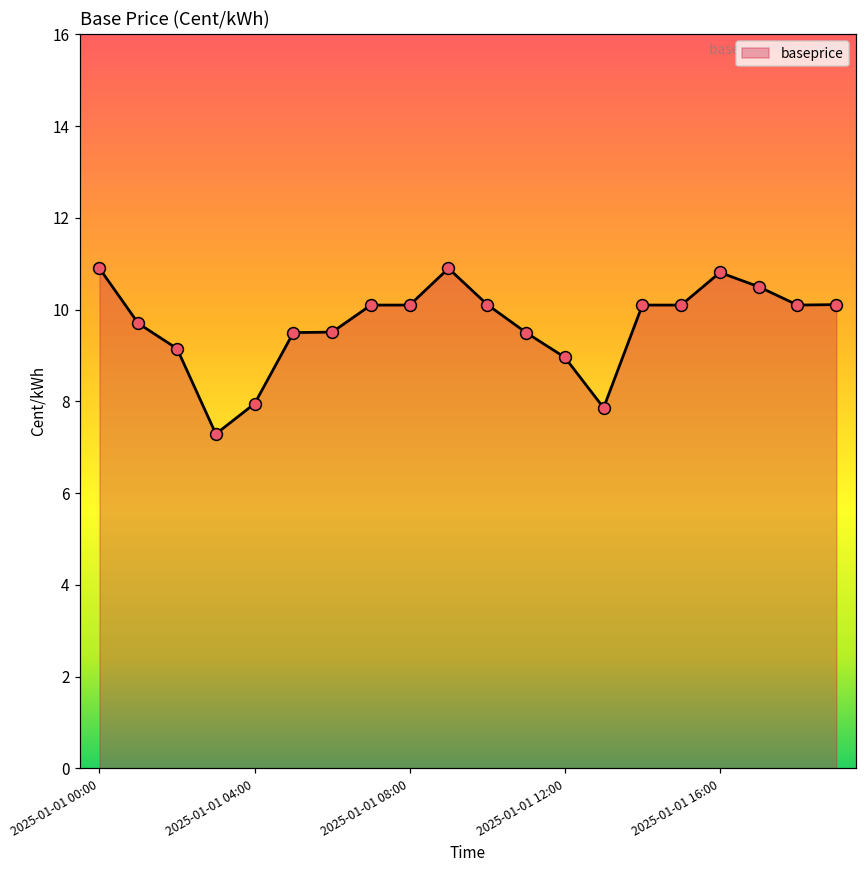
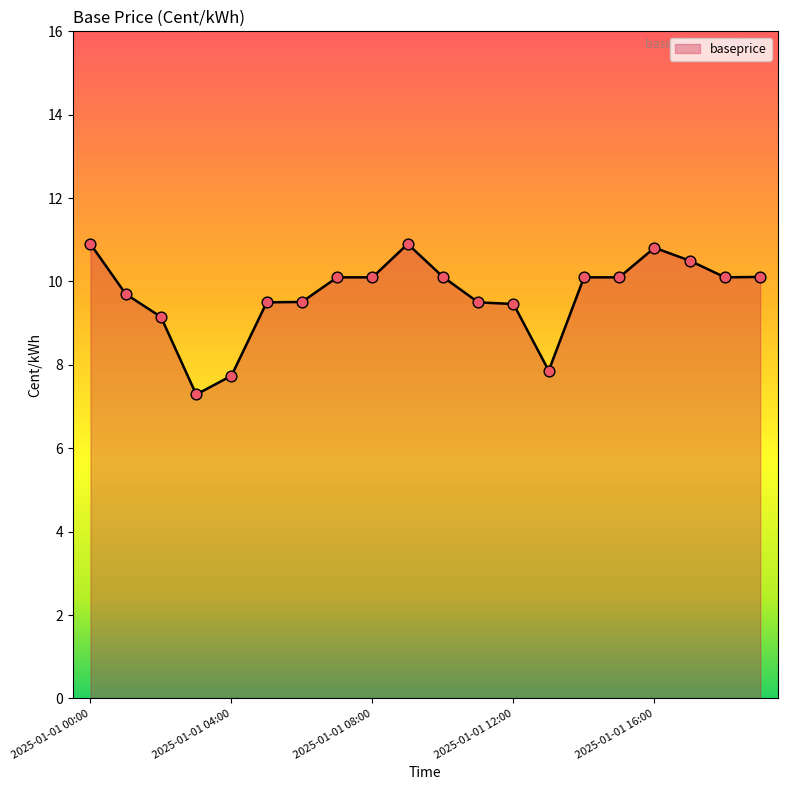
2025-01-01 04:00: 8.0 -> 7.7
2025-01-01 12:00: 9.0 -> 9.5
